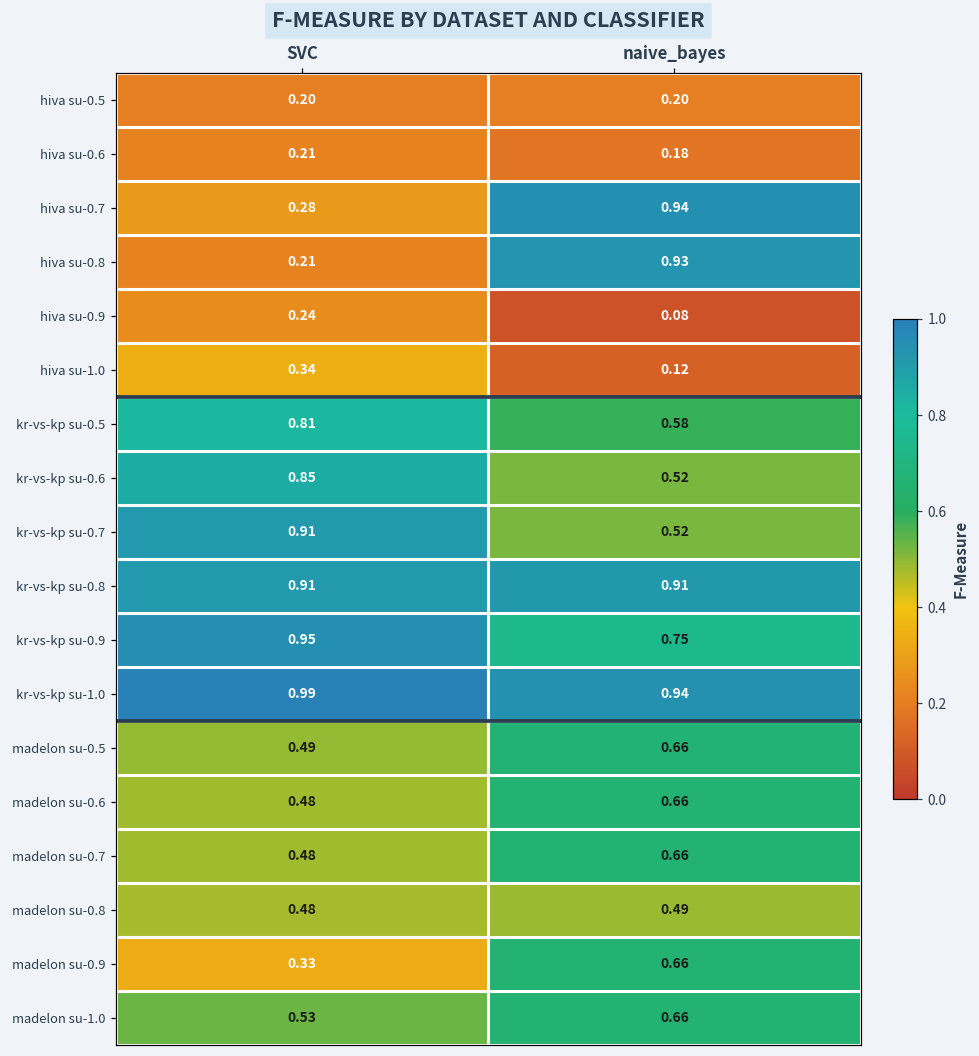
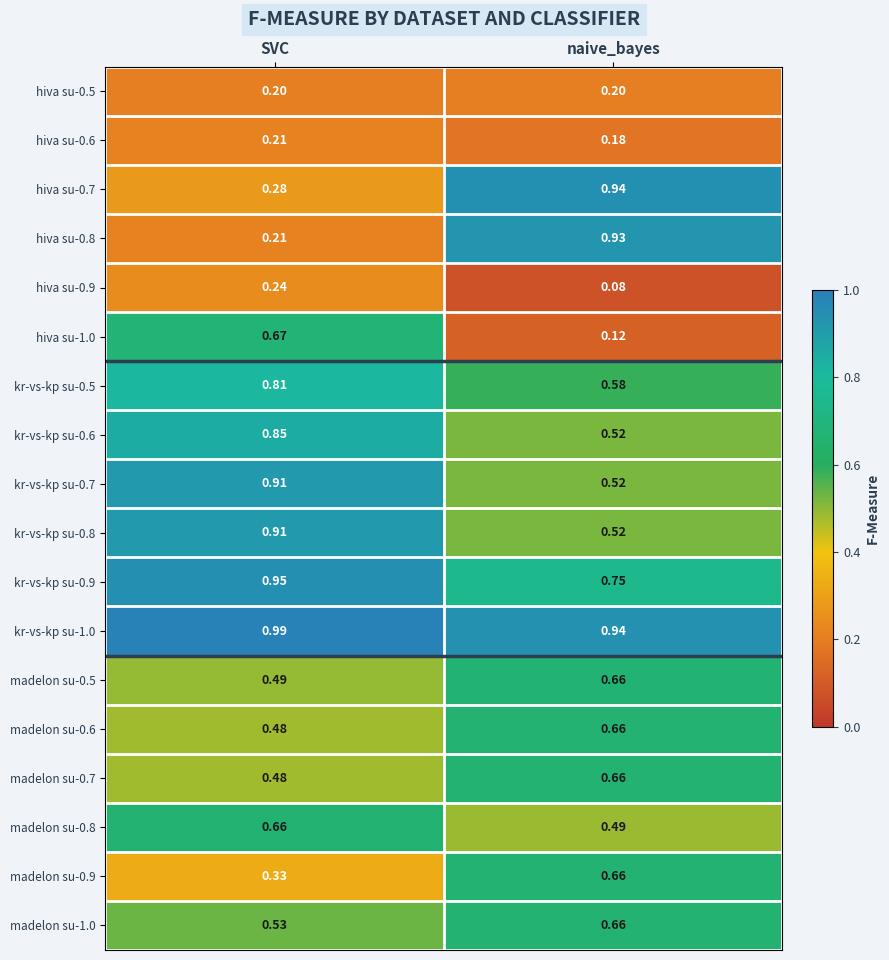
hiva su-1.0, SVC: 0.34 -> 0.67
kr-vs-kp su-0.8, naive_bayes: 0.91 -> 0.52
madelon su-0.8, SVC: 0.48 -> 0.66
